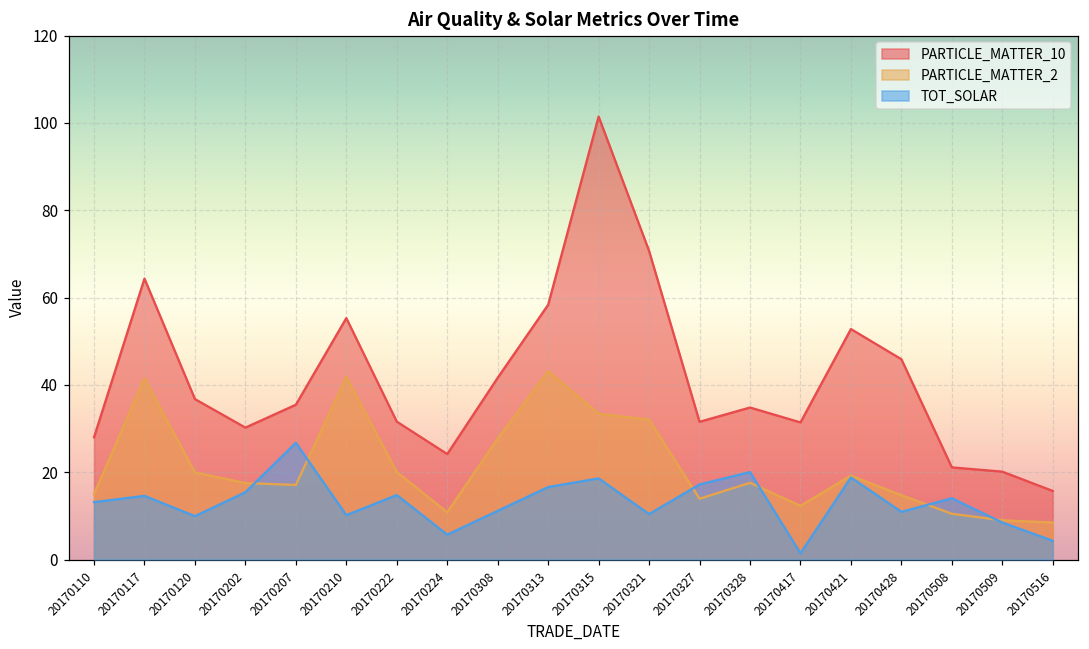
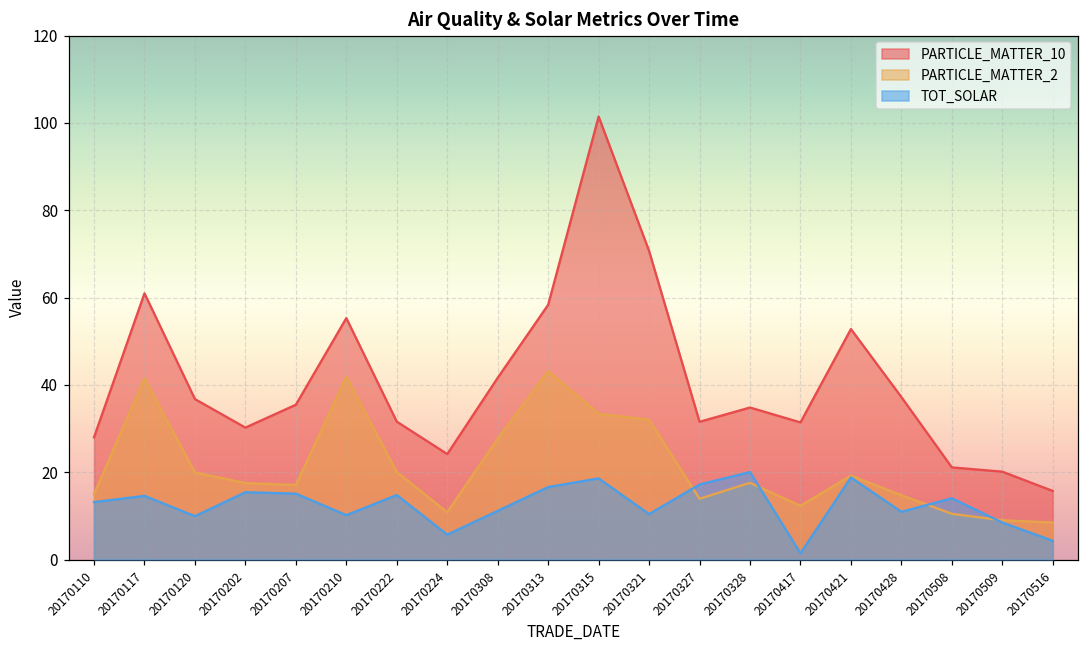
PARTICLE_MATTER_10, 20170117: 64 -> 61
TOT_SOLAR, 20170207: 27 -> 15
PARTICLE_MATTER_10, 20170428: 46 -> 37
